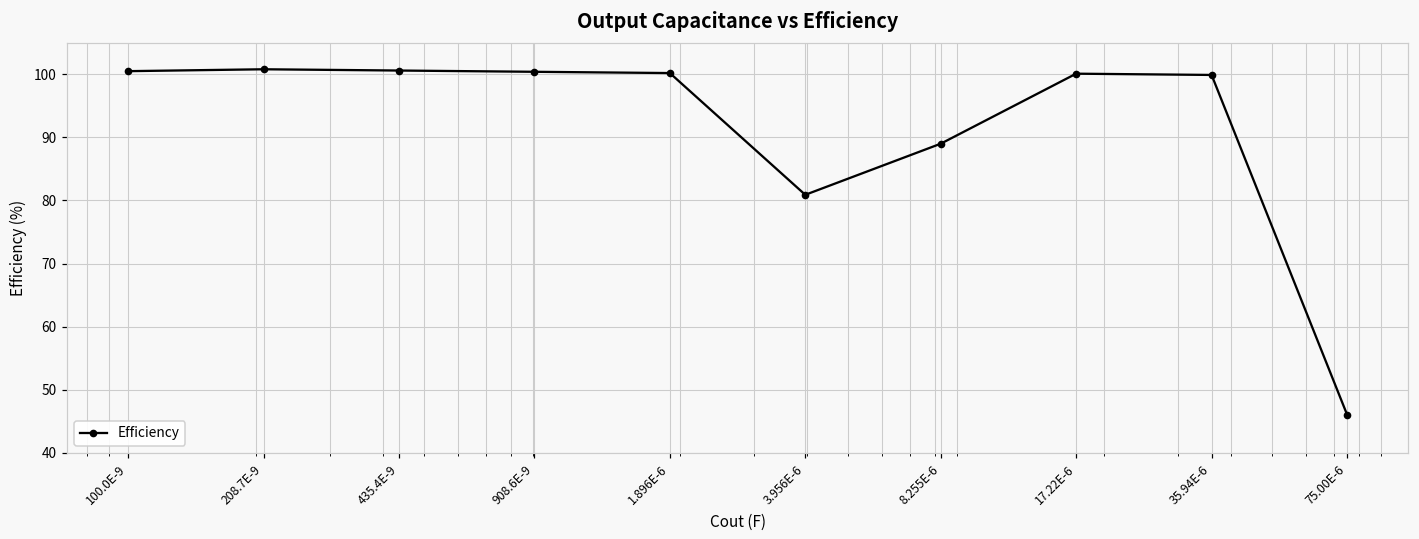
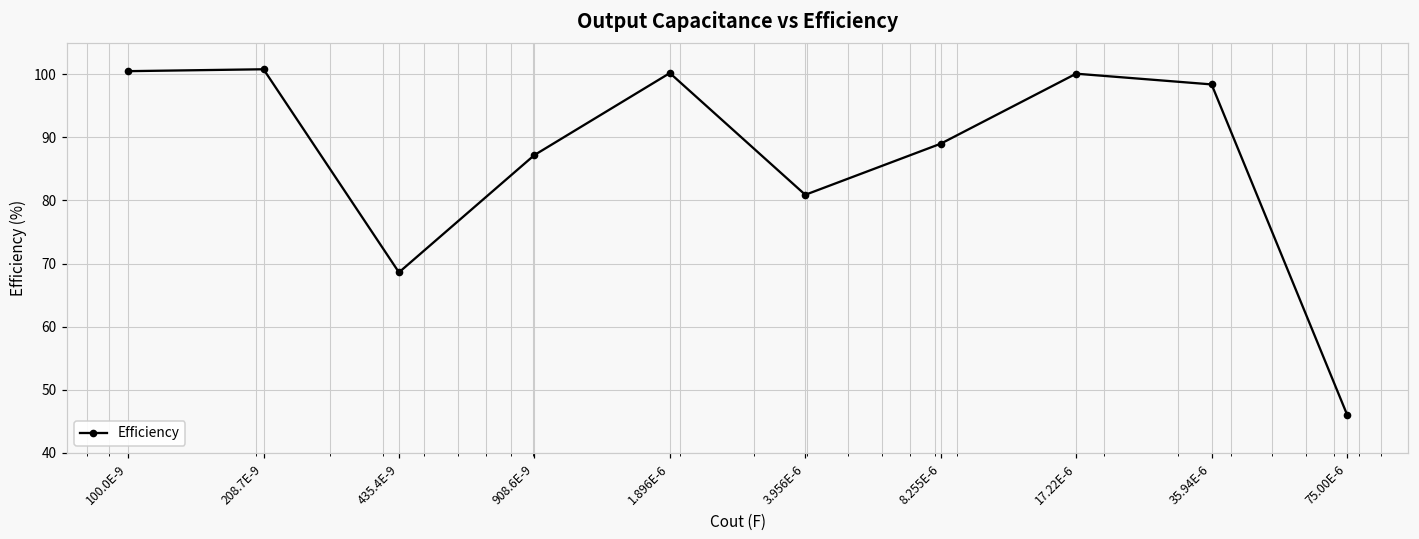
435.4E-9: 101 -> 69
908.6E-9: 100 -> 87
35.94E-6: 100 -> 98
